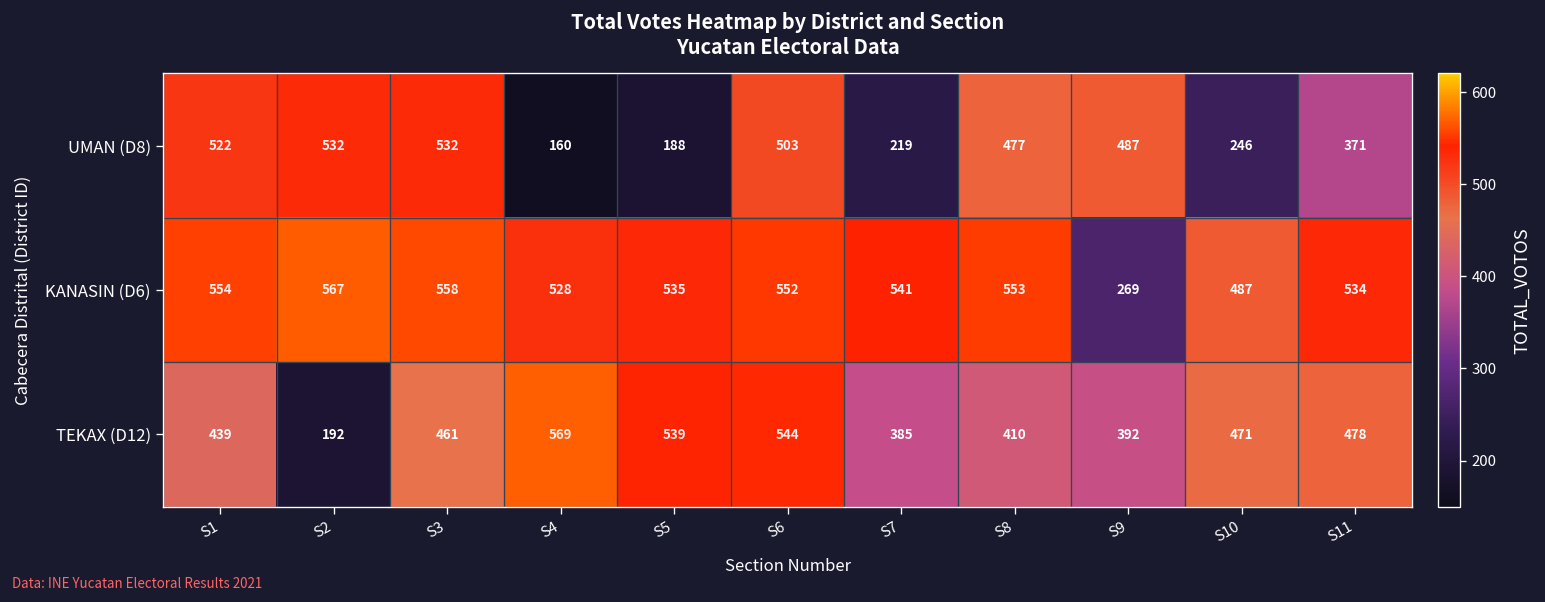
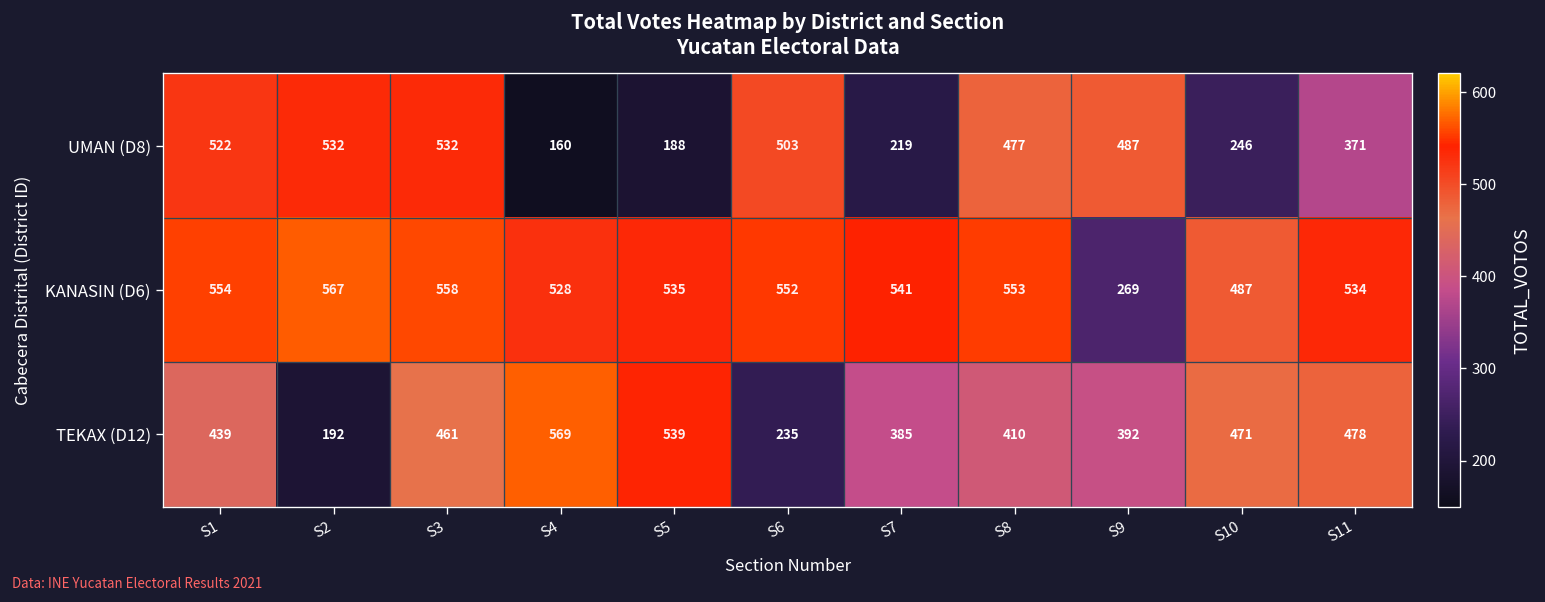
TEKAX (D12), S6: 544 -> 235
